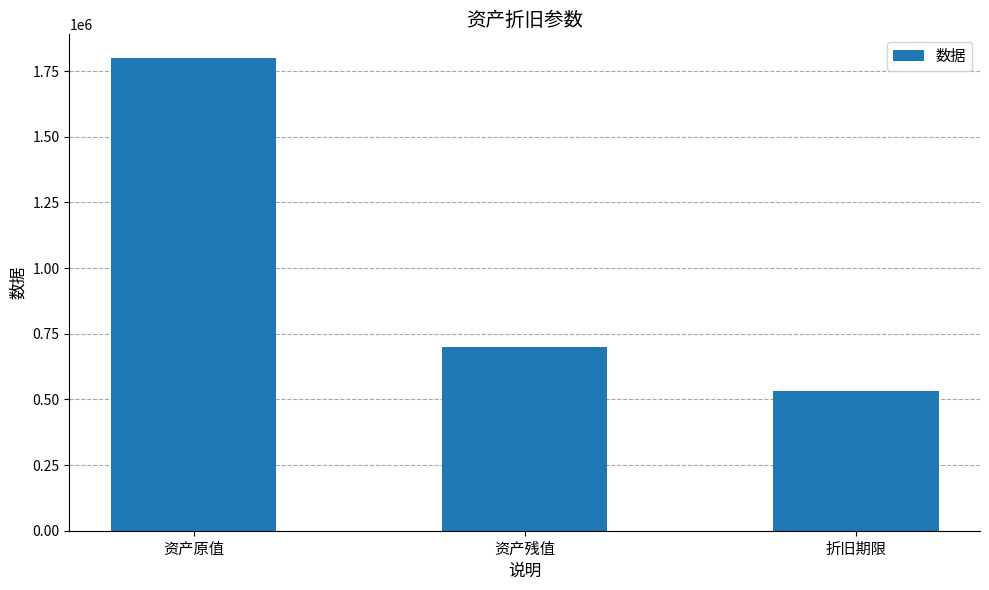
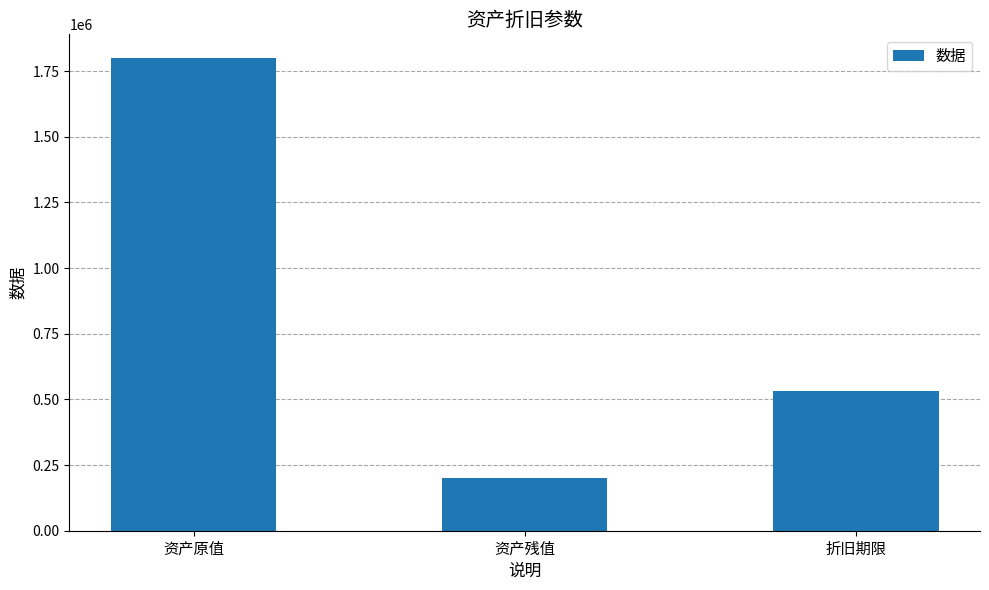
资产残值: 700000 -> 200000
